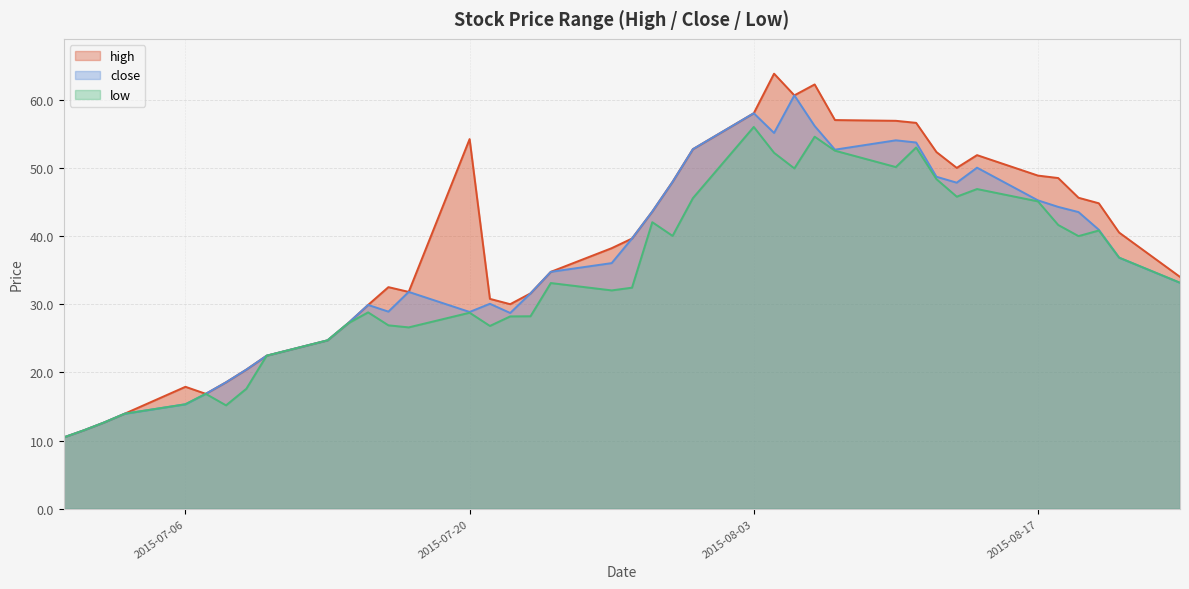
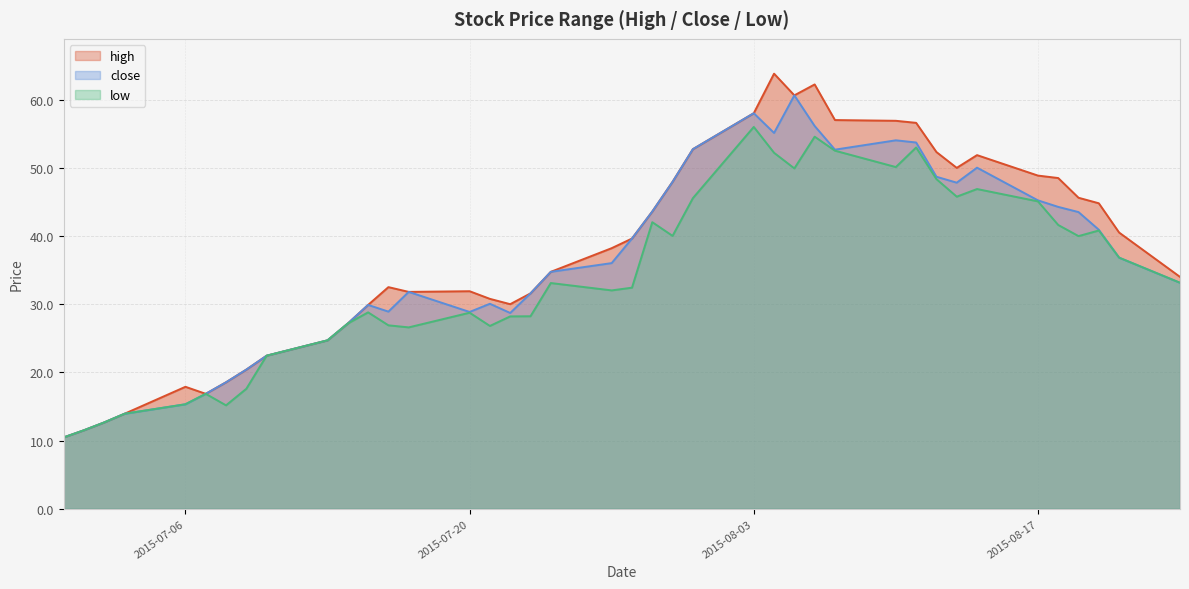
high, 2015-07-20: 54 -> 32
